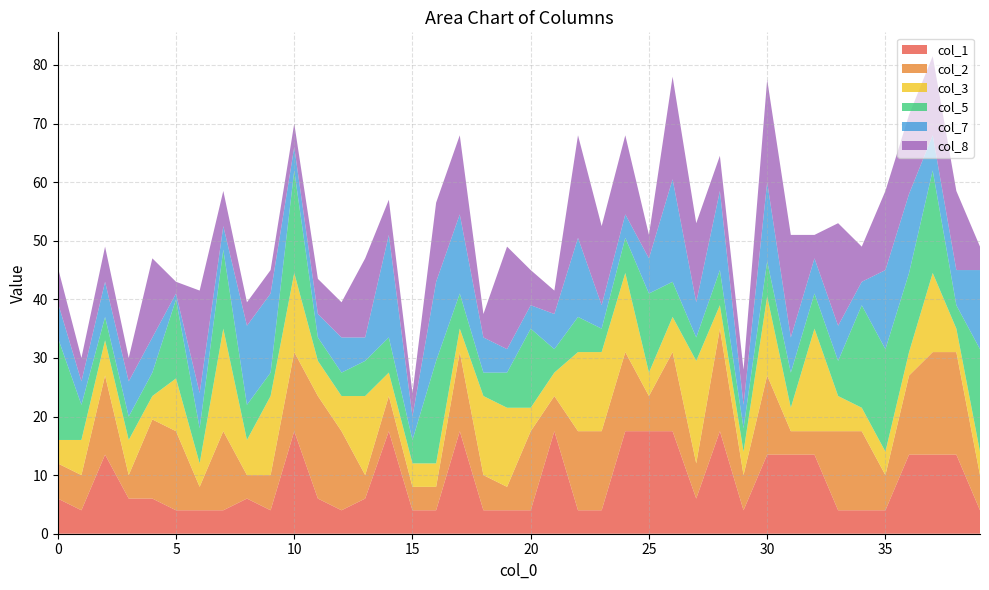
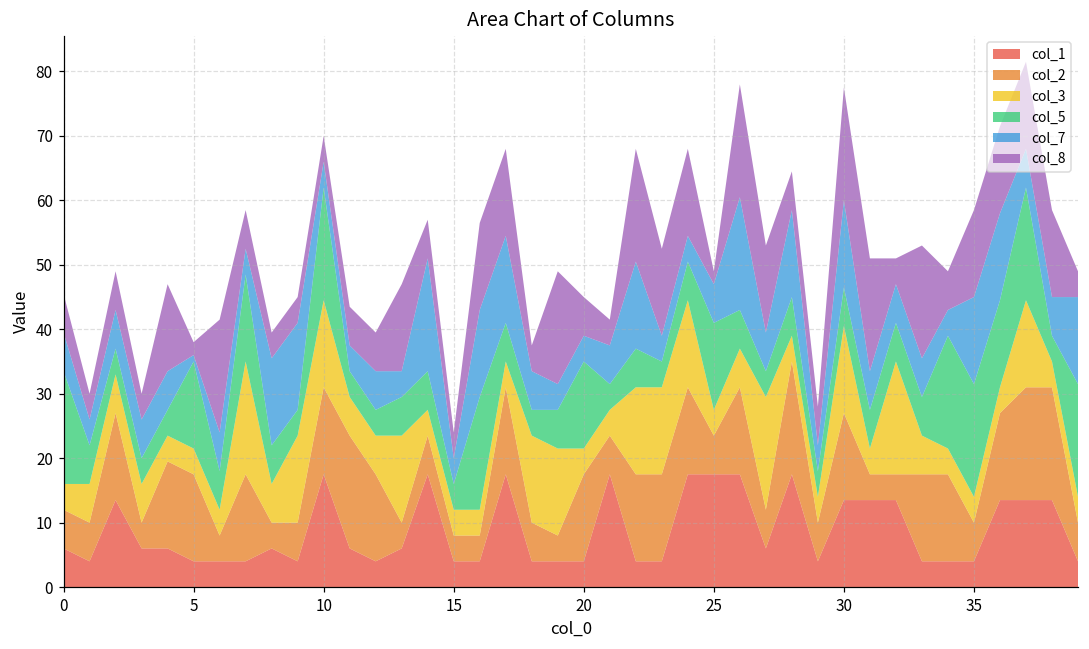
col_3, 5: 9 -> 4
col_8, 25: 4 -> 2
